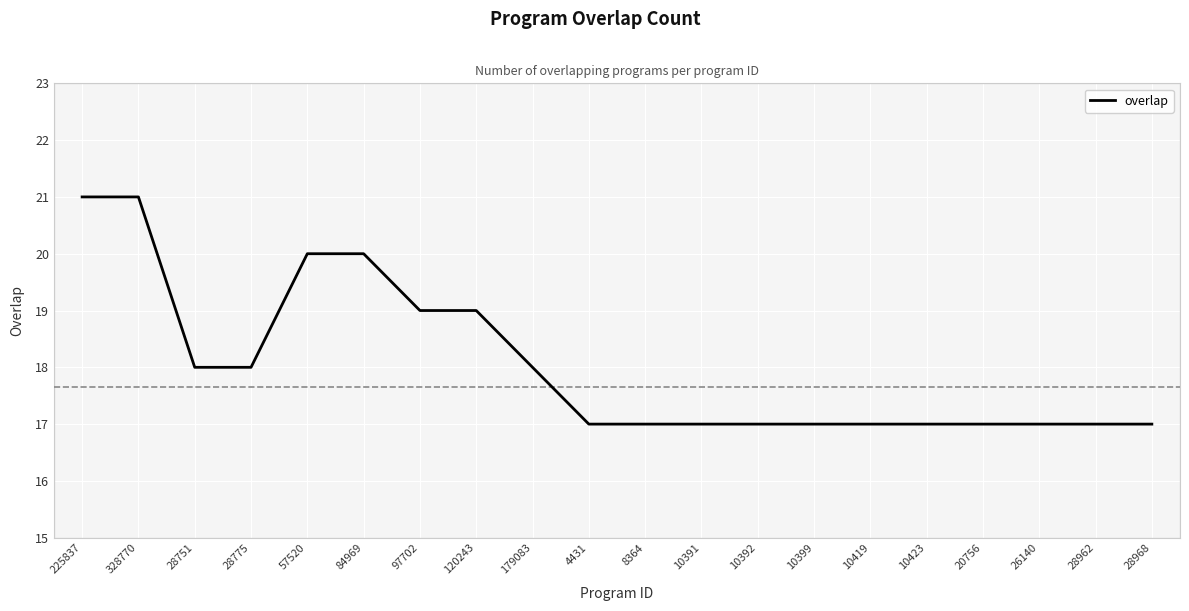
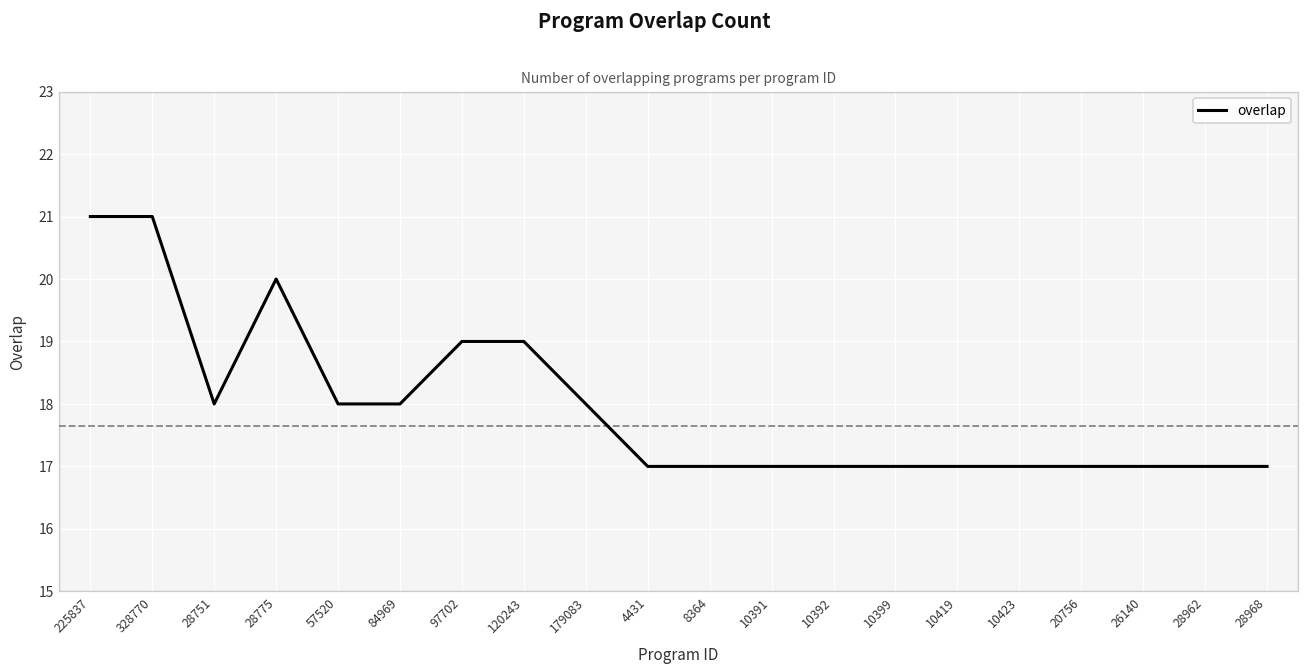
28775: 18 -> 20
57520: 20 -> 18
84969: 20 -> 18
